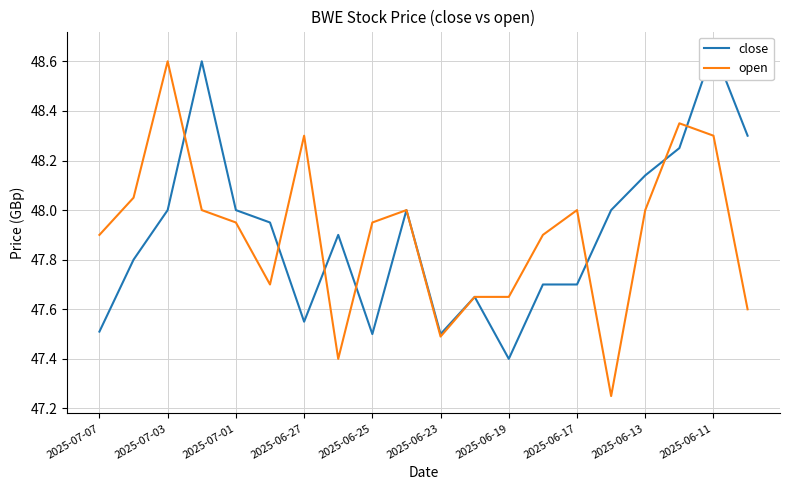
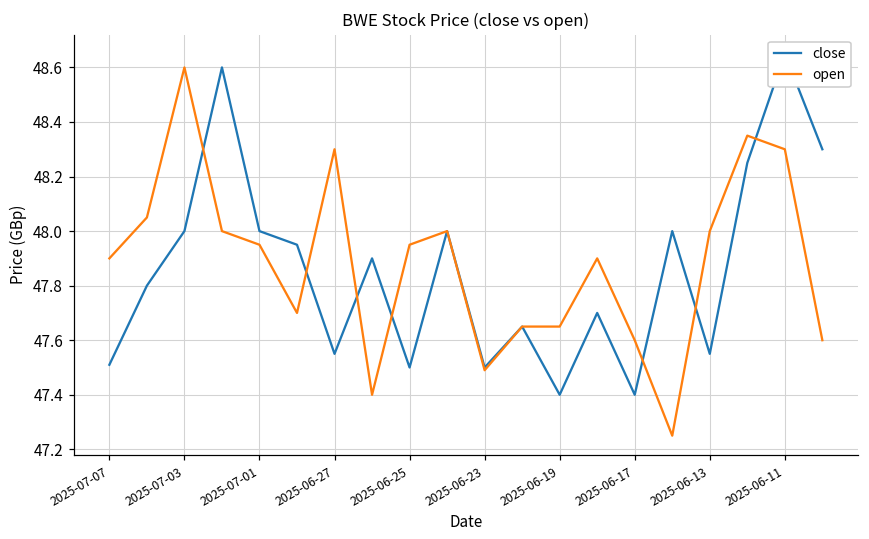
close, 2025-06-17: 47.7 -> 47.4
open, 2025-06-17: 48.0 -> 47.6
close, 2025-06-13: 48.14 -> 47.55
